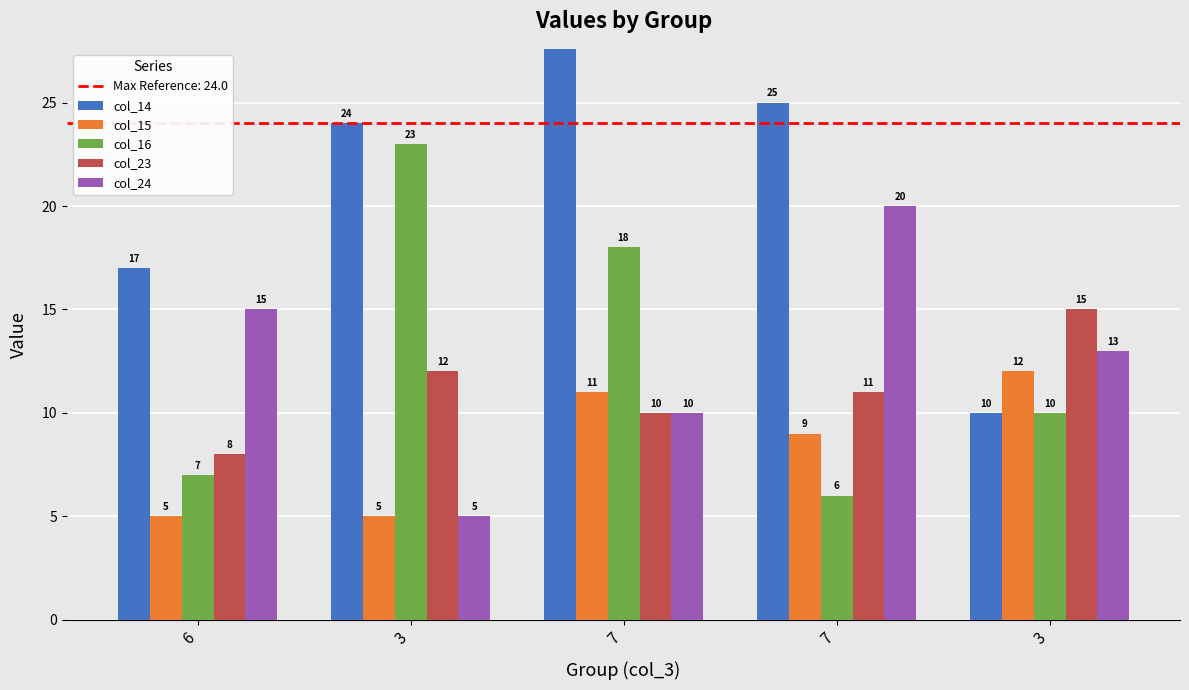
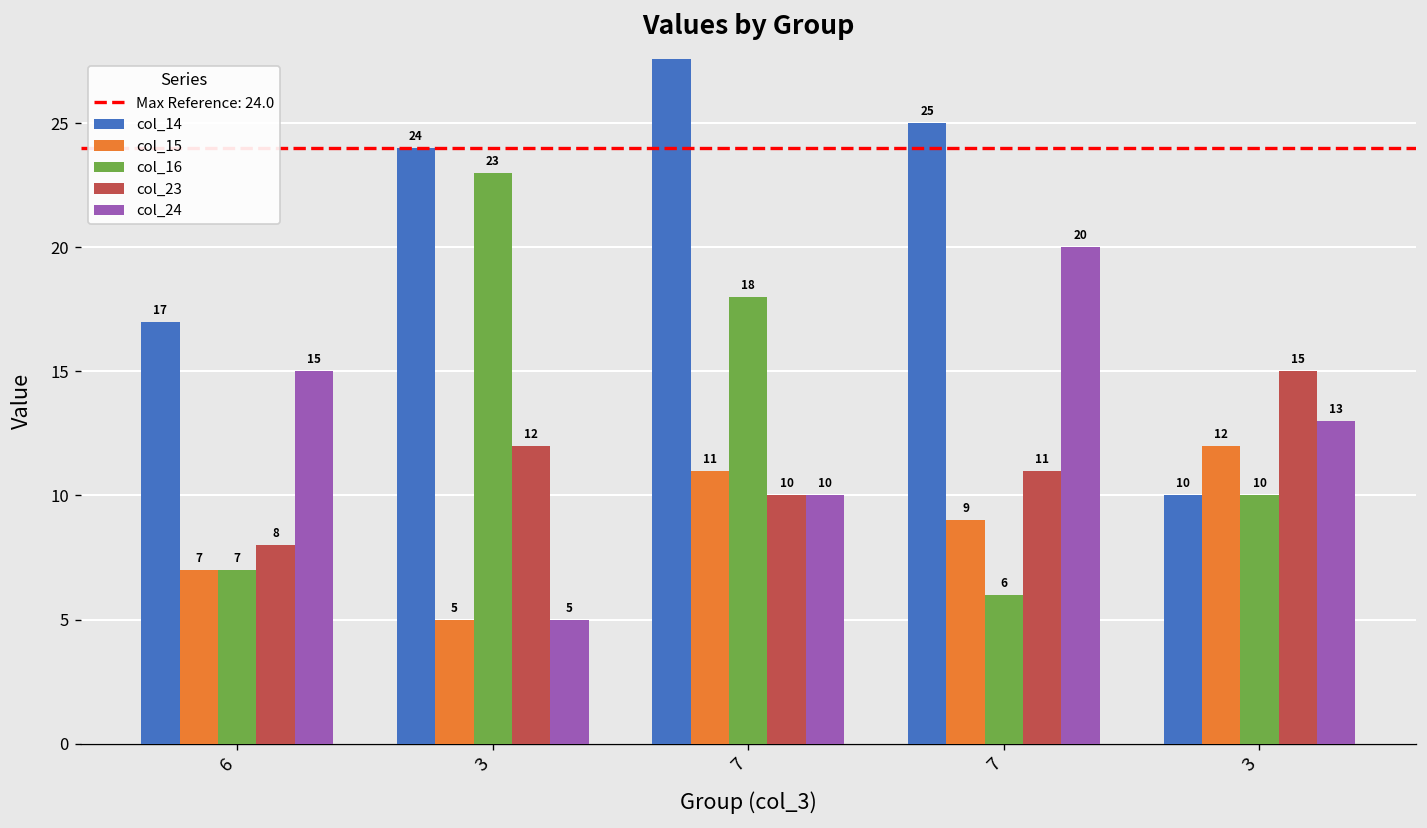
col_15, 6: 5 -> 7
